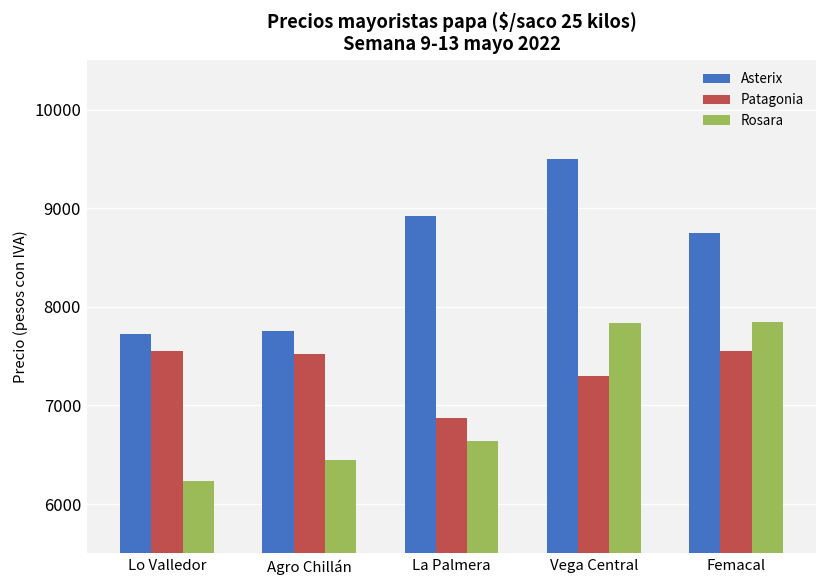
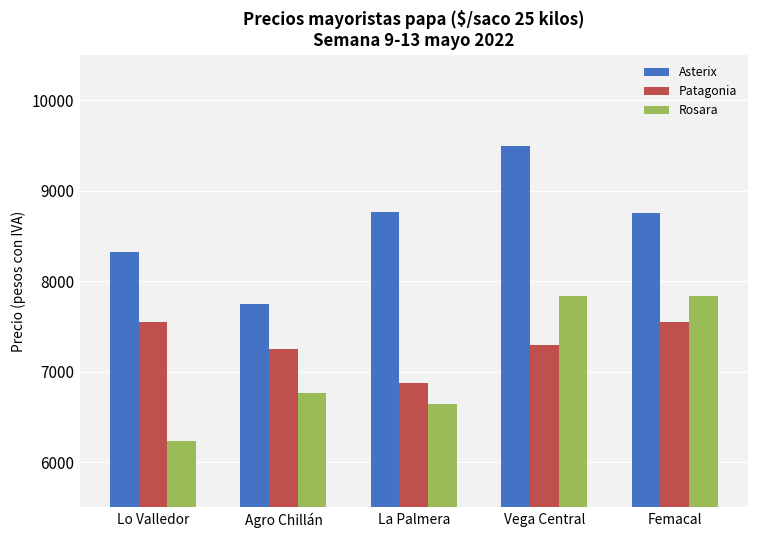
Asterix, Lo Valledor: 7700 -> 8300
Patagonia, Agro Chillán: 7500 -> 7300
Rosara, Agro Chillán: 6500 -> 6800
Asterix, La Palmera: 8900 -> 8800
